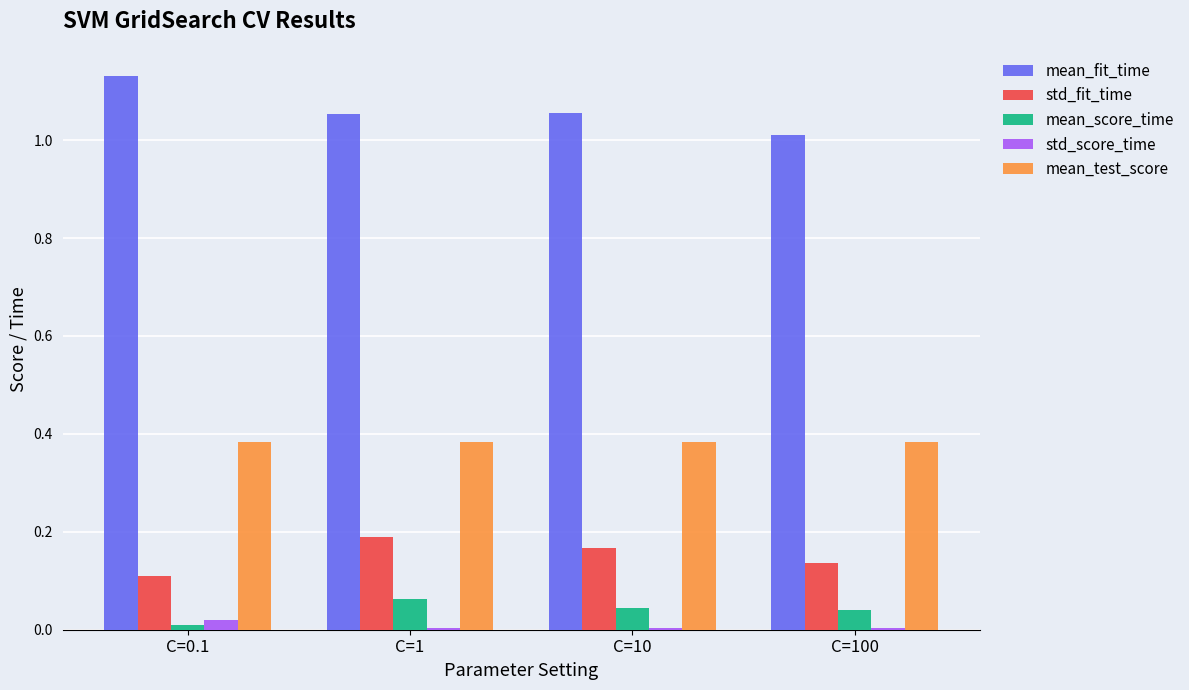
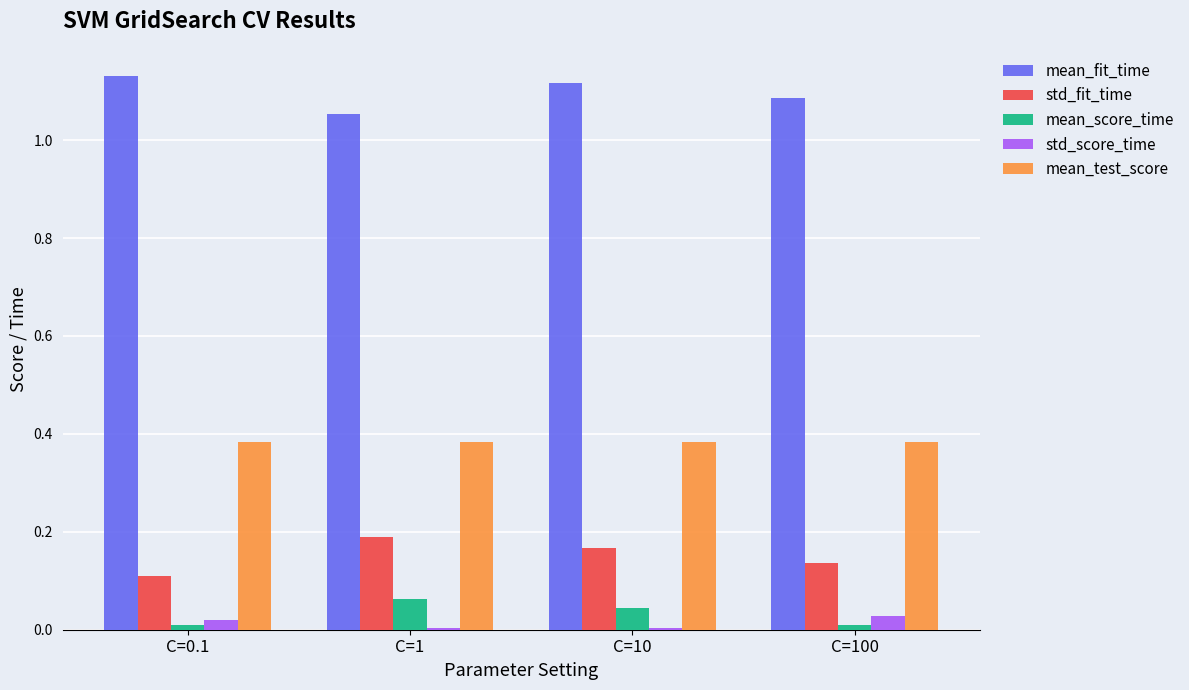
mean_fit_time, C=10: 1.06 -> 1.12
mean_fit_time, C=100: 1.01 -> 1.09
mean_score_time, C=100: 0.04 -> 0.01
std_score_time, C=100: 0.00 -> 0.03
